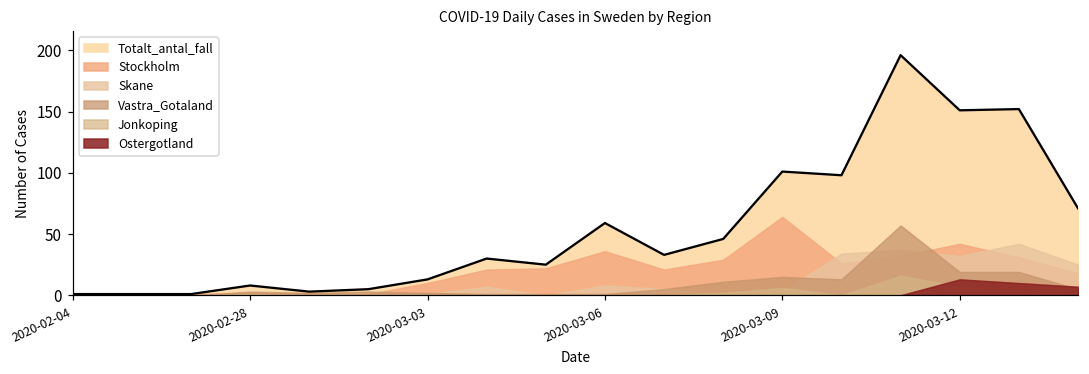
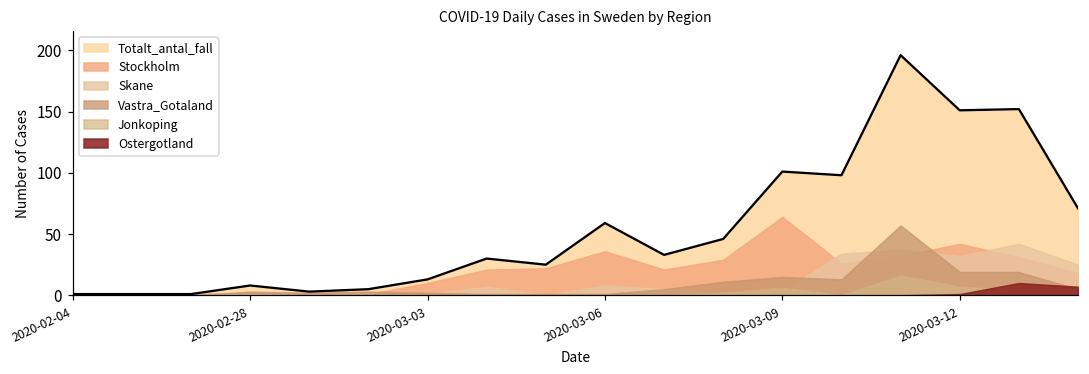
Ostergotland, 2020-03-12: 13 -> 1
